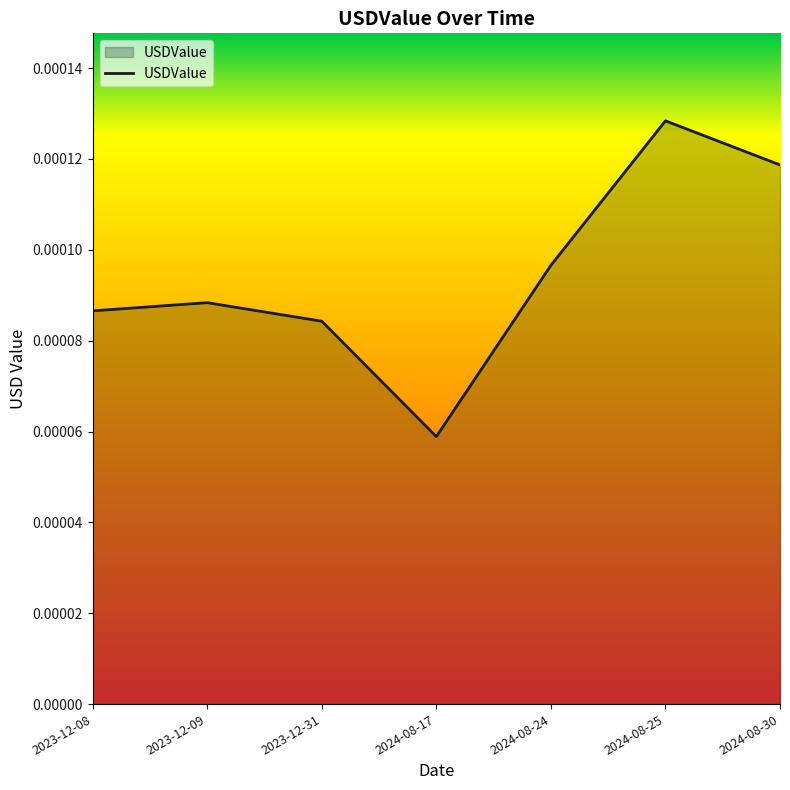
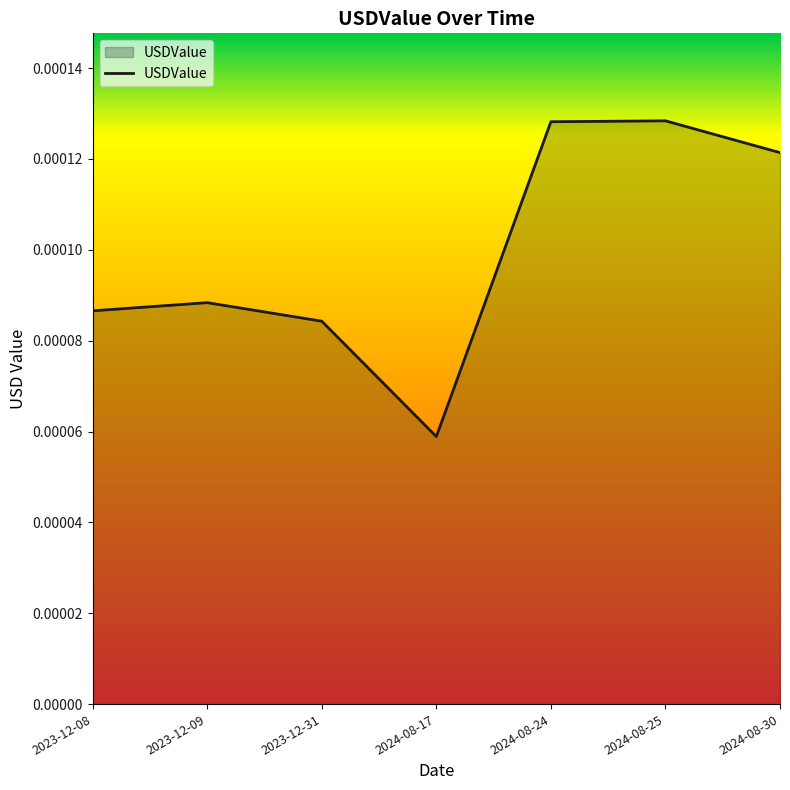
2024-08-24: 0.000097 -> 0.000128
2024-08-30: 0.000119 -> 0.000121
